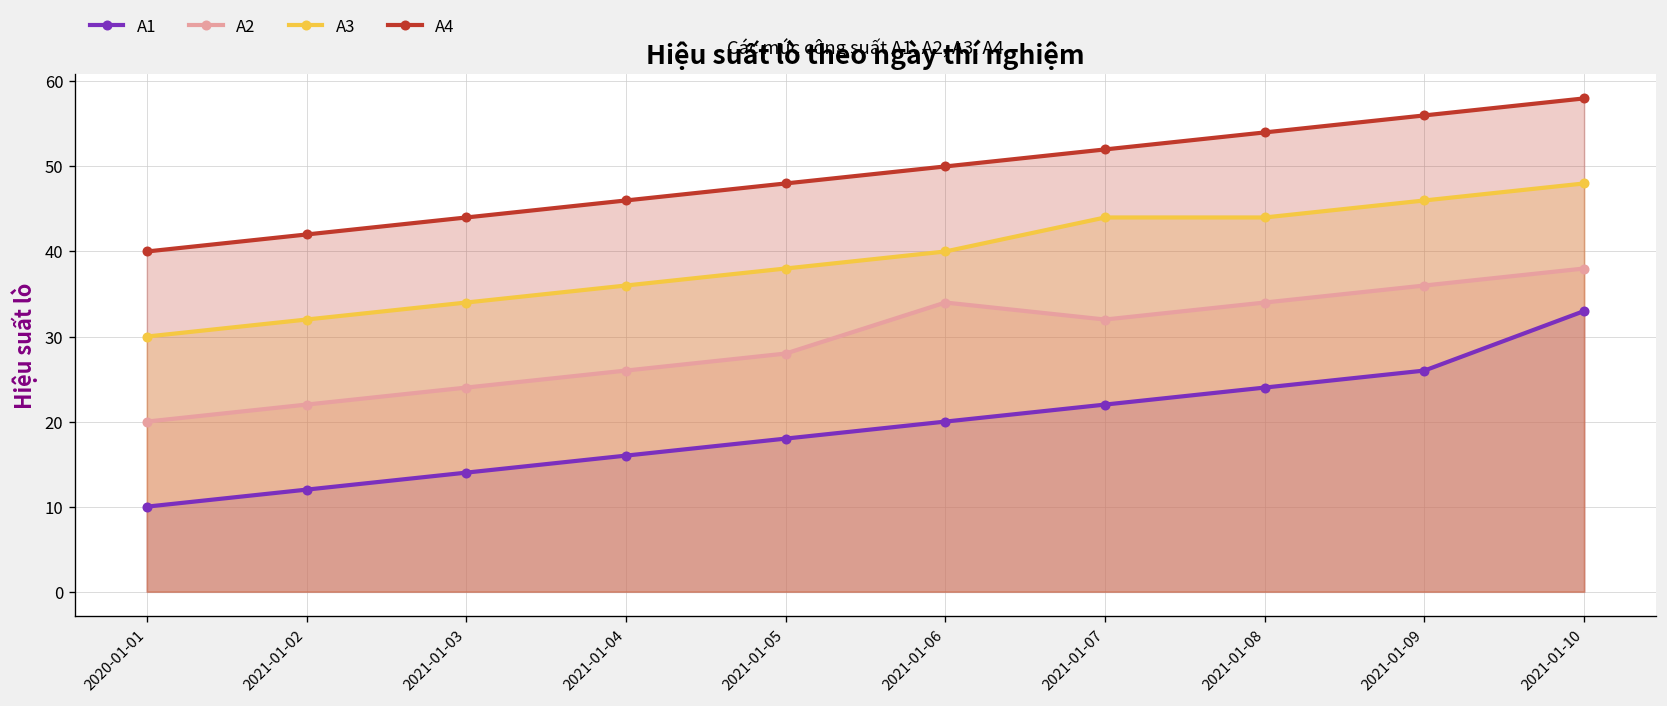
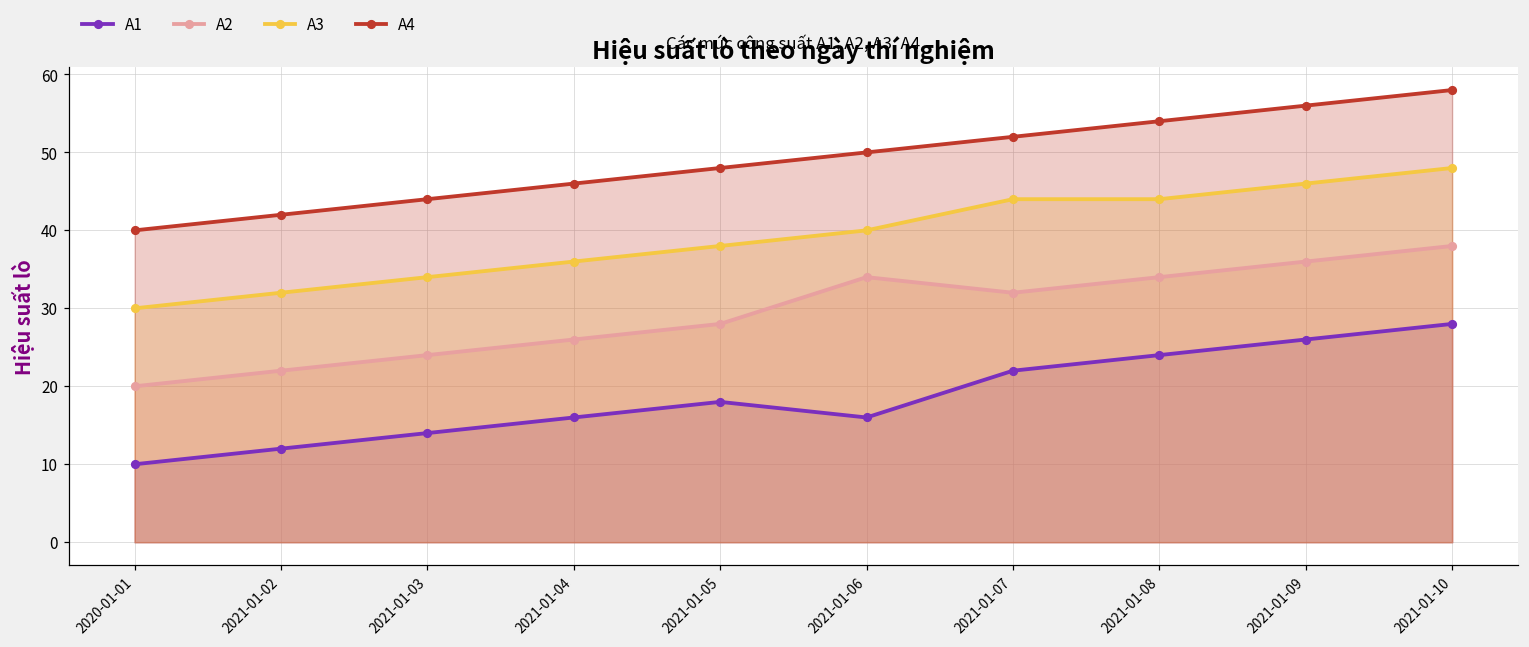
A1, 2021-01-06: 20 -> 16
A1, 2021-01-10: 33 -> 28
